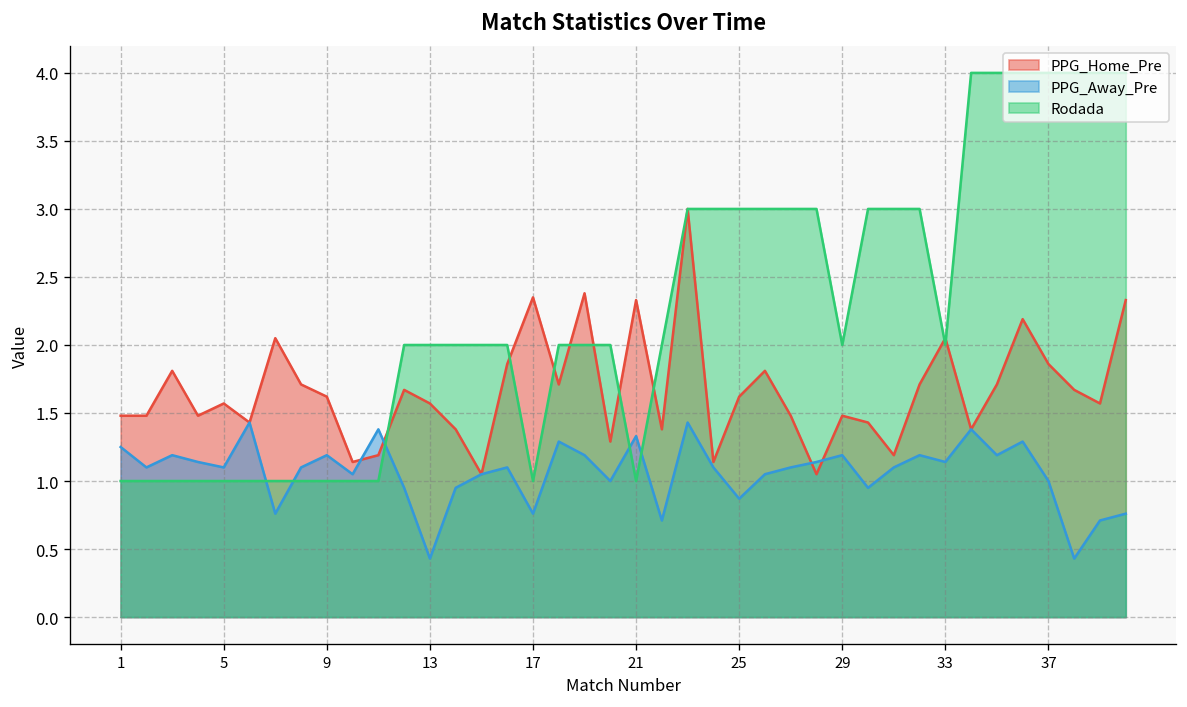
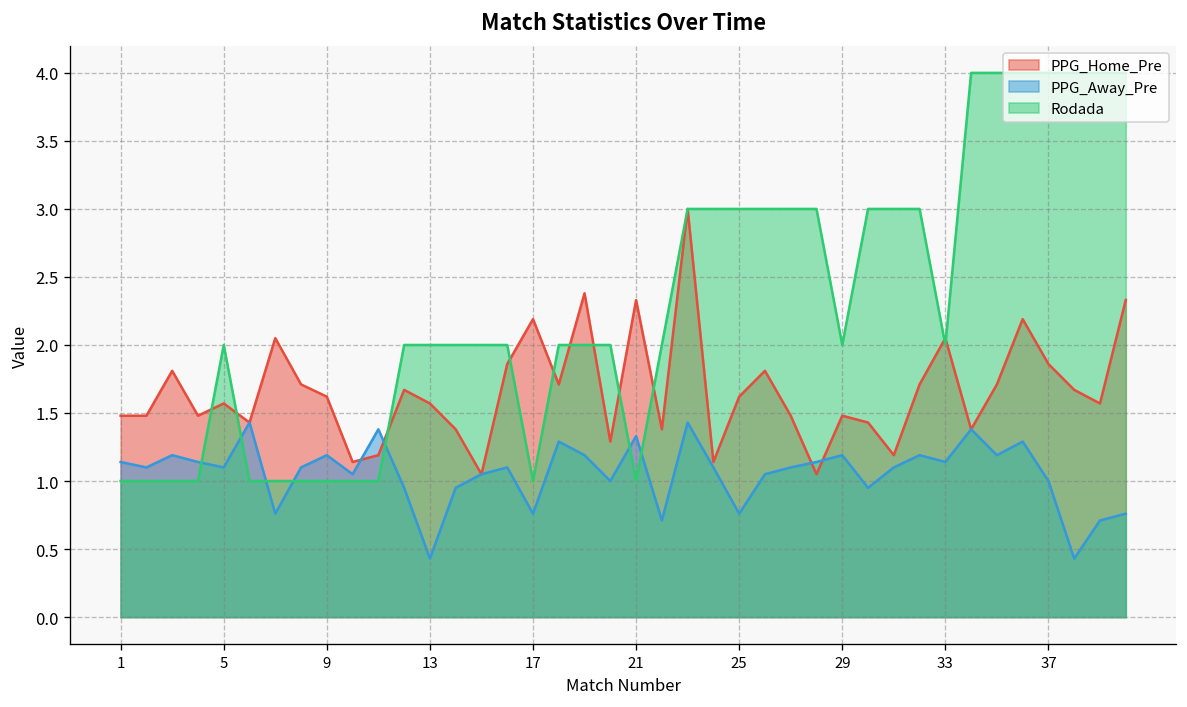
PPG_Away_Pre, 1: 1.25 -> 1.14
Rodada, 5: 1 -> 2
PPG_Home_Pre, 17: 2.35 -> 2.19
PPG_Away_Pre, 25: 0.87 -> 0.76
